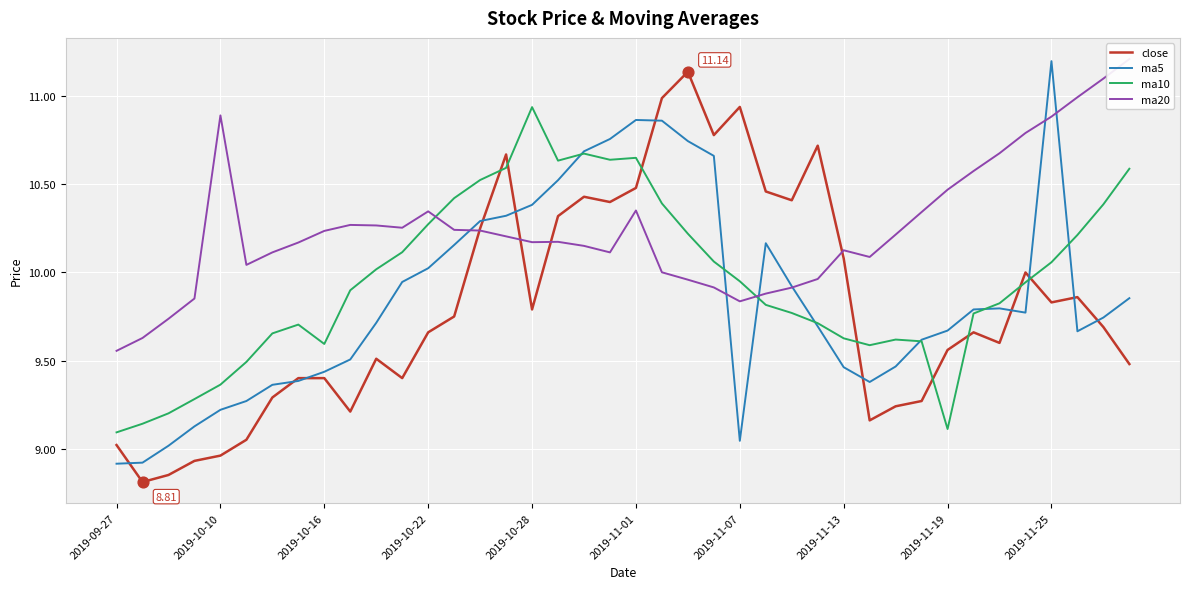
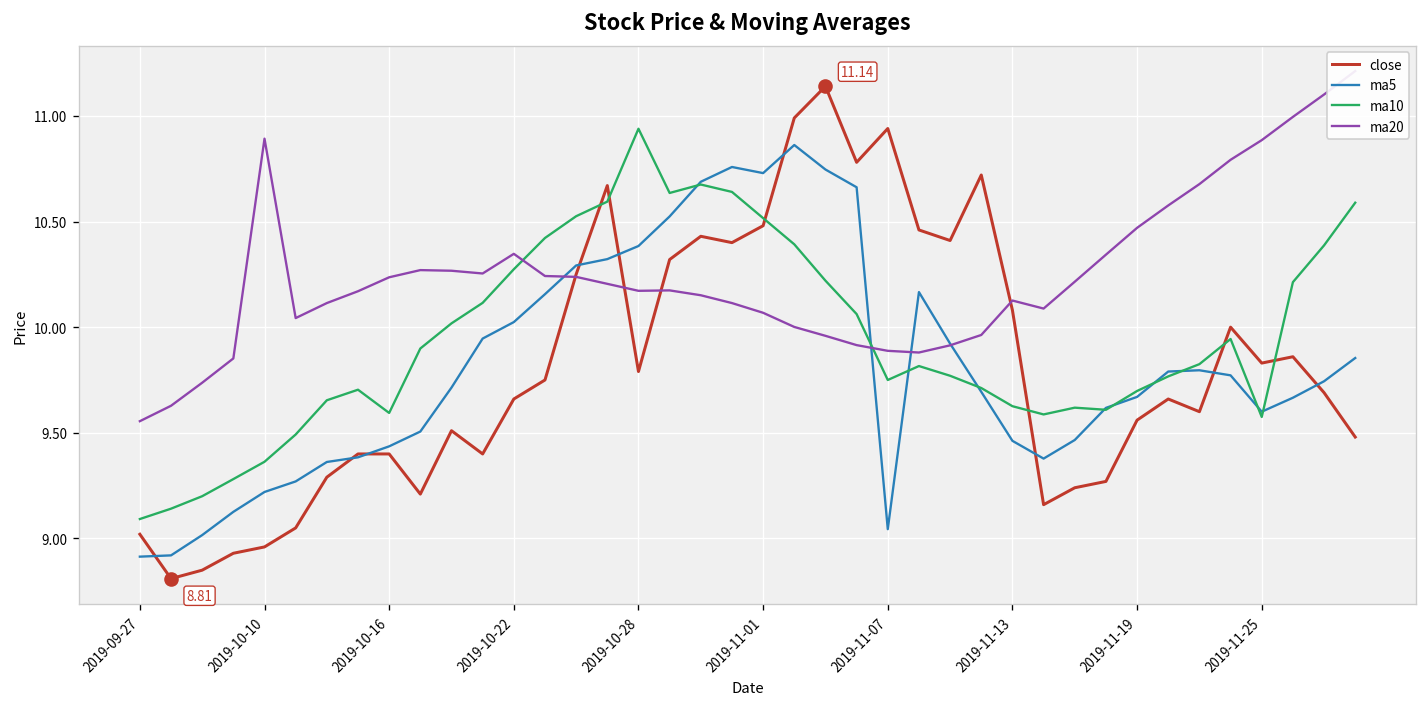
ma5, 2019-11-01: 10.87 -> 10.73
ma10, 2019-11-01: 10.65 -> 10.52
ma20, 2019-11-01: 10.35 -> 10.07
ma10, 2019-11-07: 9.95 -> 9.75
ma20, 2019-11-07: 9.84 -> 9.89
ma10, 2019-11-19: 9.11 -> 9.70
ma5, 2019-11-25: 11.2 -> 9.6
ma10, 2019-11-25: 10.06 -> 9.58
